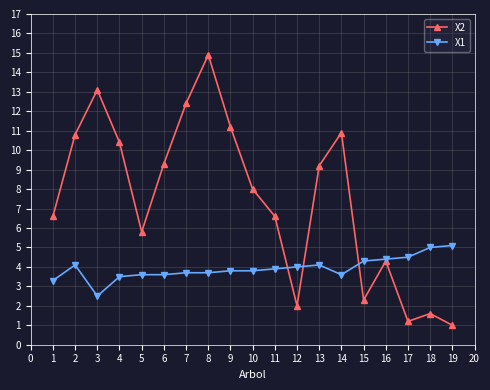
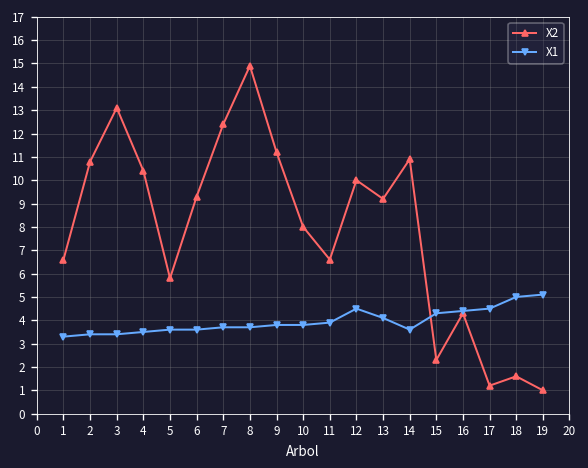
X1, 2: 4.1 -> 3.4
X1, 3: 2.5 -> 3.4
X2, 12: 2 -> 10
X1, 12: 4.0 -> 4.5
